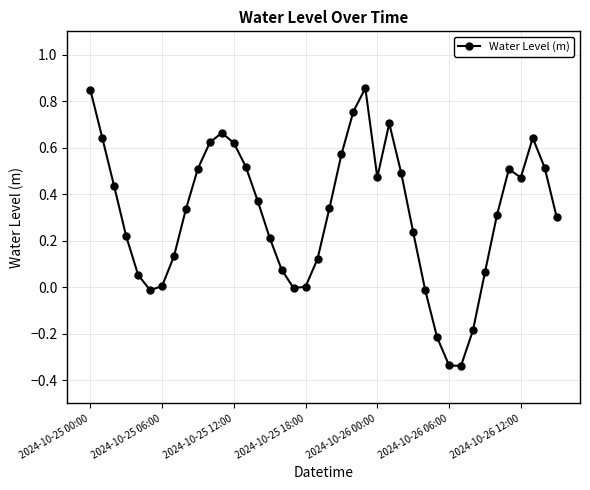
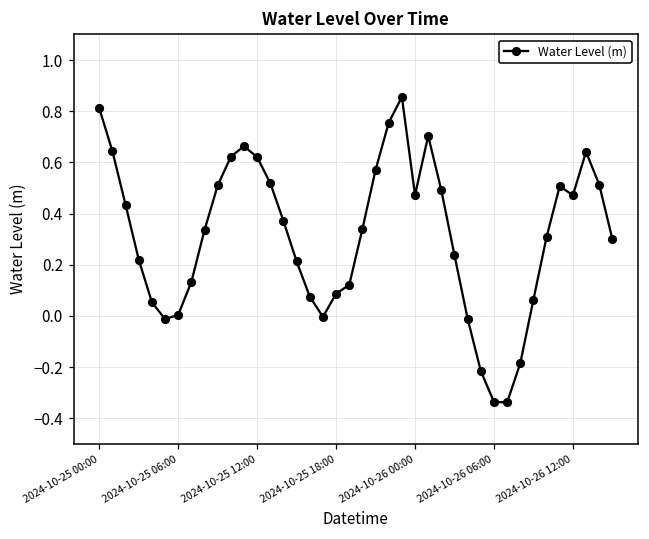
2024-10-25 00:00: 0.85 -> 0.81
2024-10-25 18:00: 0.00 -> 0.09
